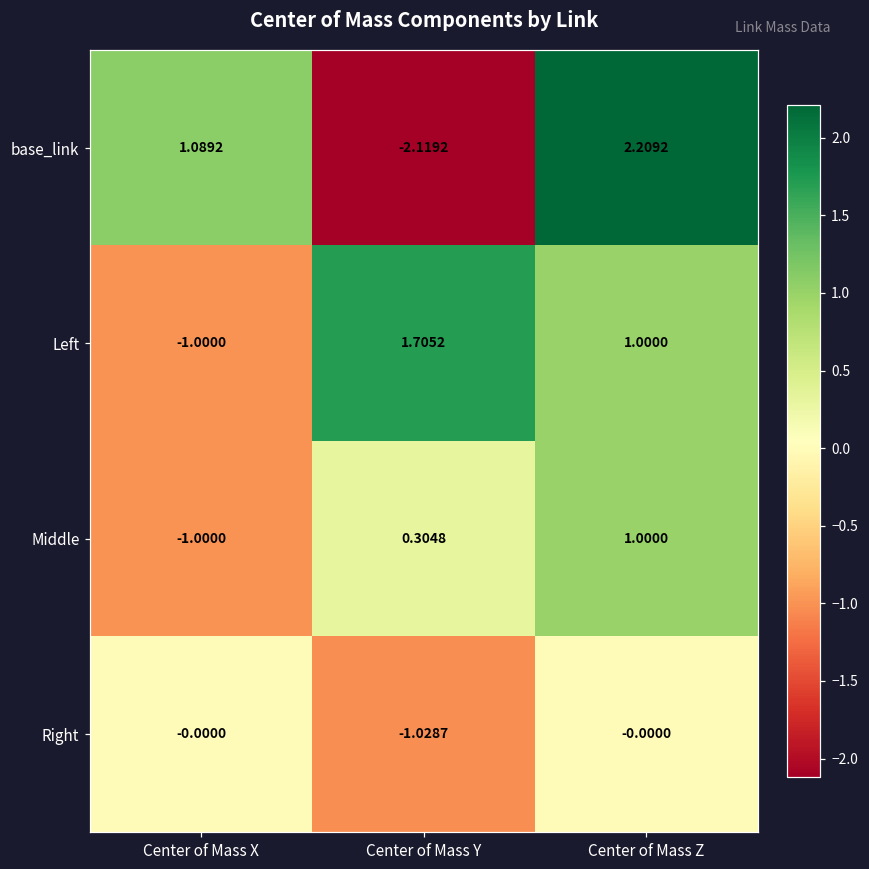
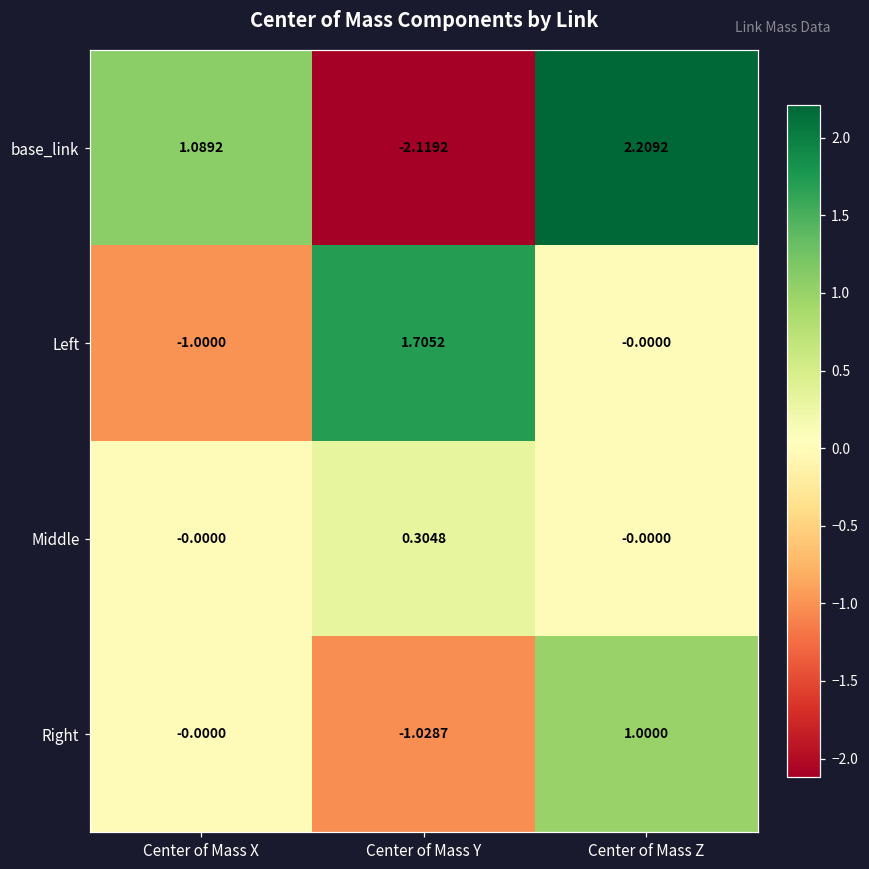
Left, Center of Mass Z: 1.0000 -> -0.0000
Middle, Center of Mass X: -1.0000 -> -0.0000
Middle, Center of Mass Z: 1.0000 -> -0.0000
Right, Center of Mass Z: -0.0000 -> 1.0000
